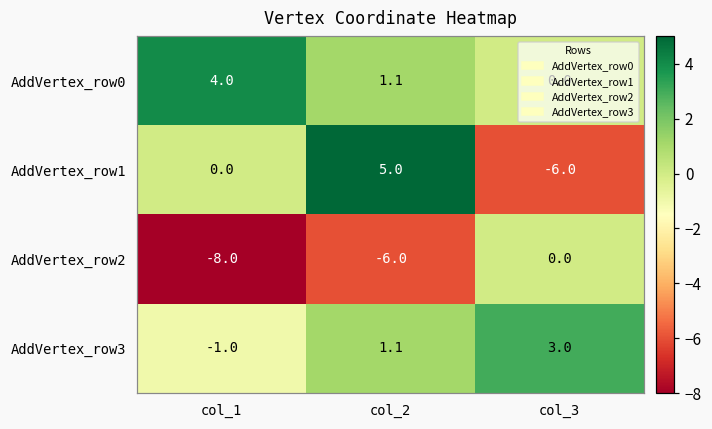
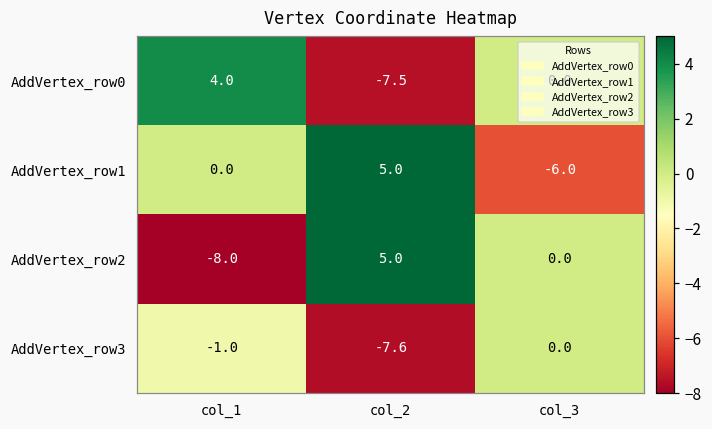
AddVertex_row0, col_2: 1.1 -> -7.5
AddVertex_row2, col_2: -6.0 -> 5.0
AddVertex_row3, col_2: 1.1 -> -7.6
AddVertex_row3, col_3: 3.0 -> 0.0
